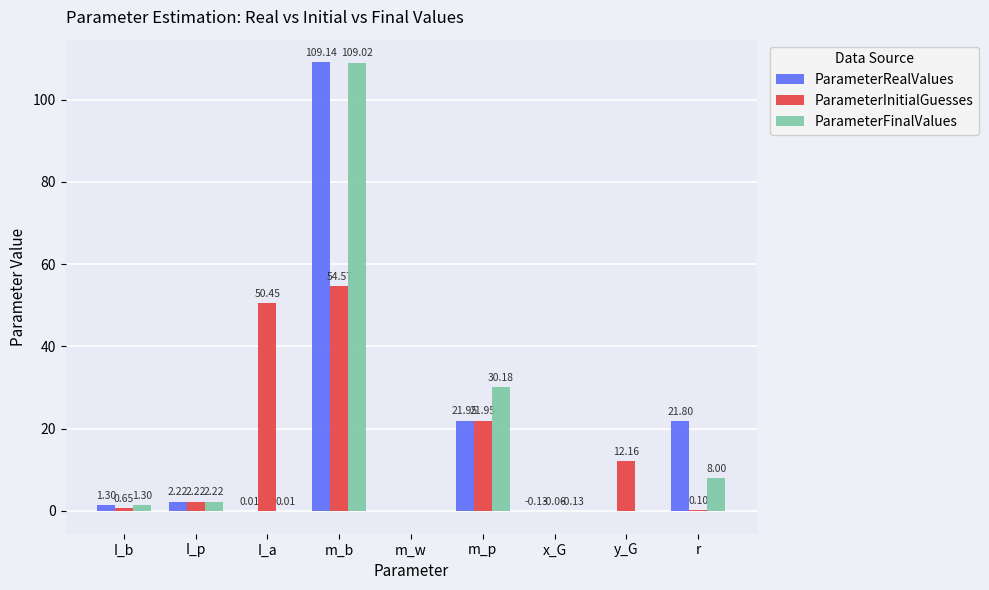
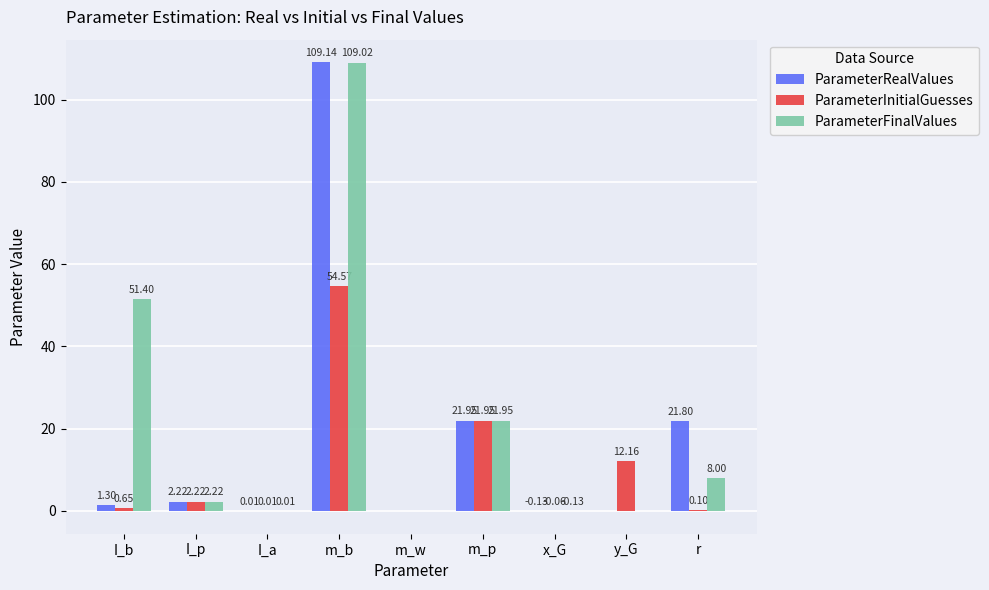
ParameterFinalValues, I_b: 1.30 -> 51.40
ParameterInitialGuesses, I_a: 50.45 -> 0.01
ParameterFinalValues, m_p: 30.18 -> 21.95
